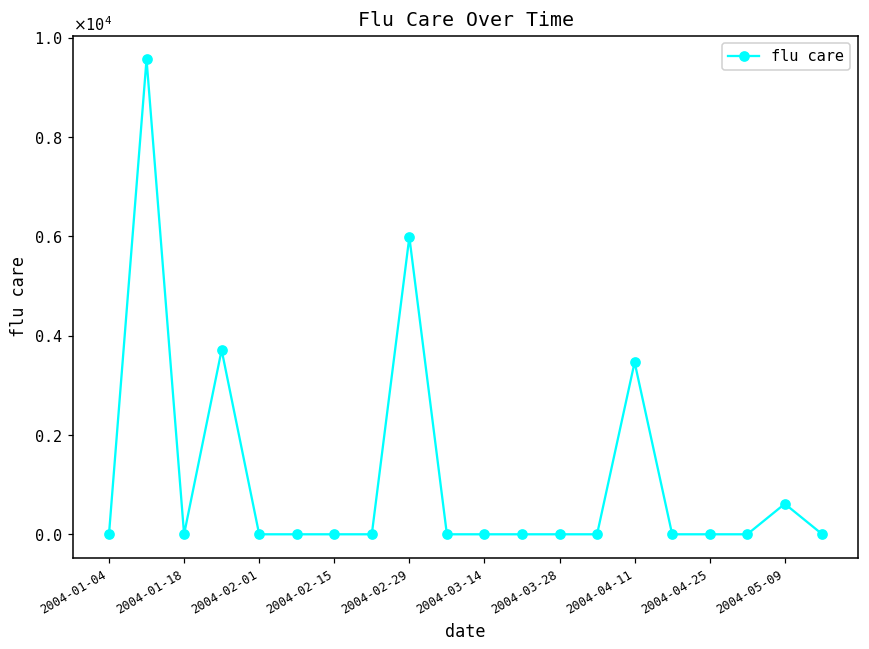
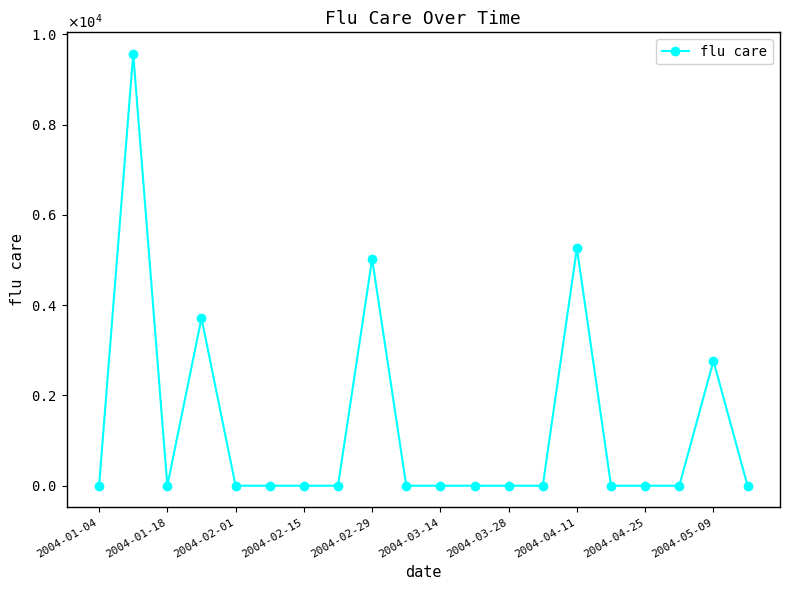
2004-02-29: 6000 -> 5000
2004-04-11: 3500 -> 5300
2004-05-09: 600 -> 2800
